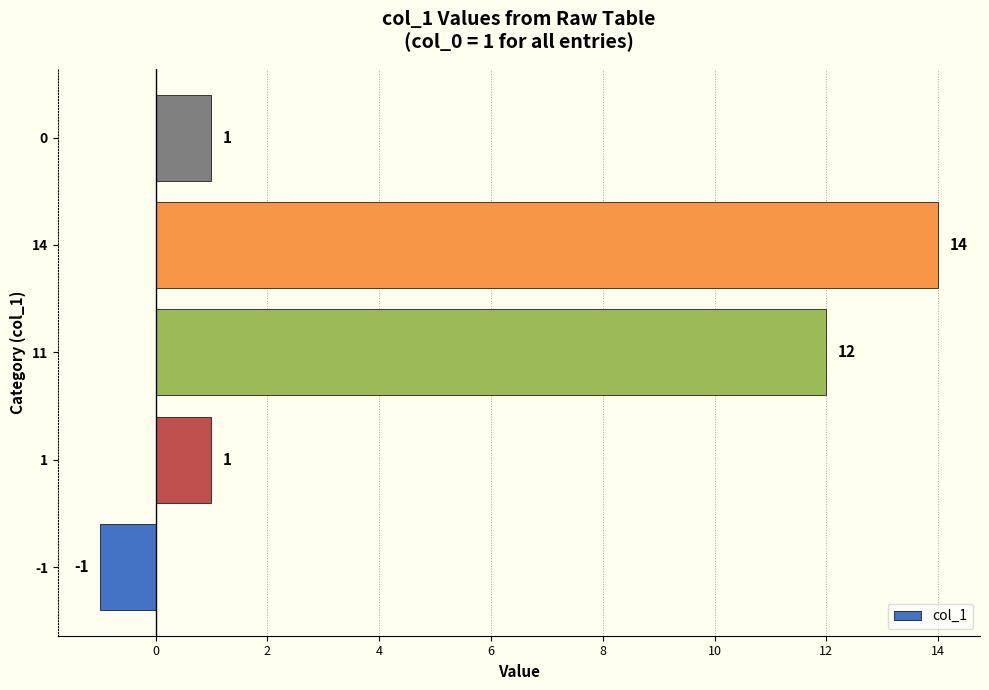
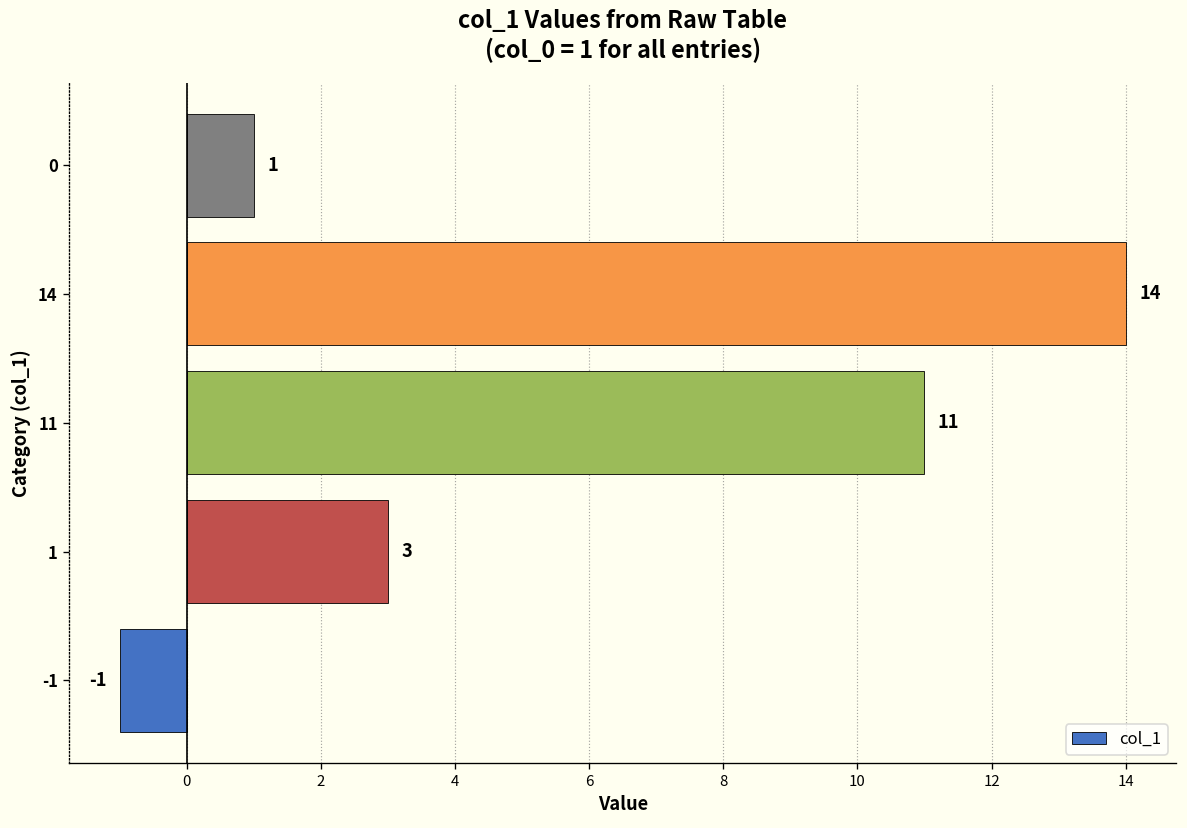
11: 12 -> 11
1: 1 -> 3
